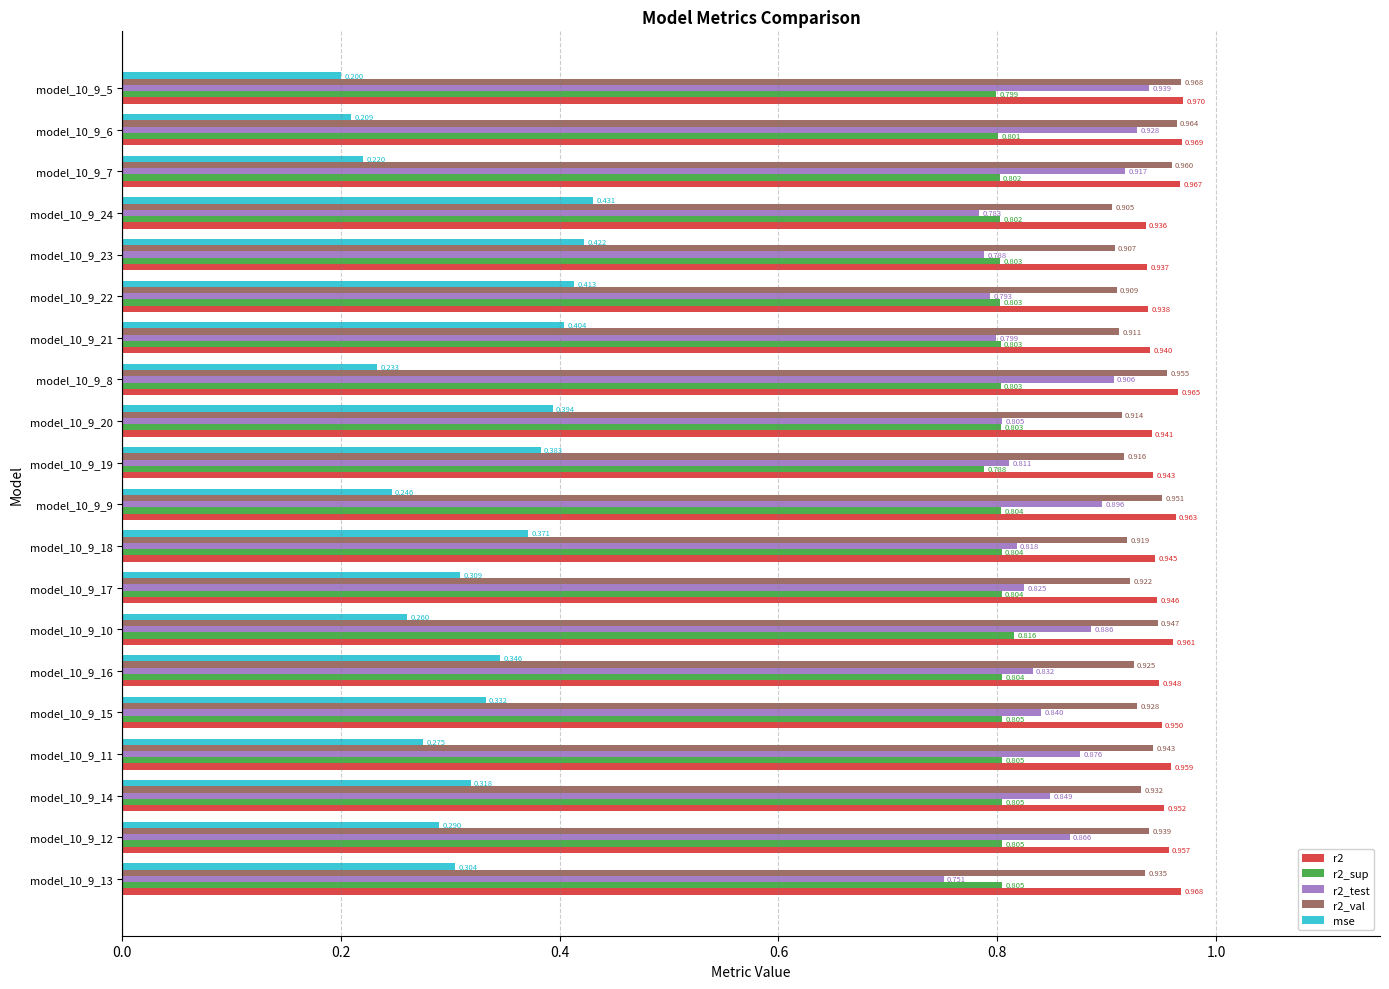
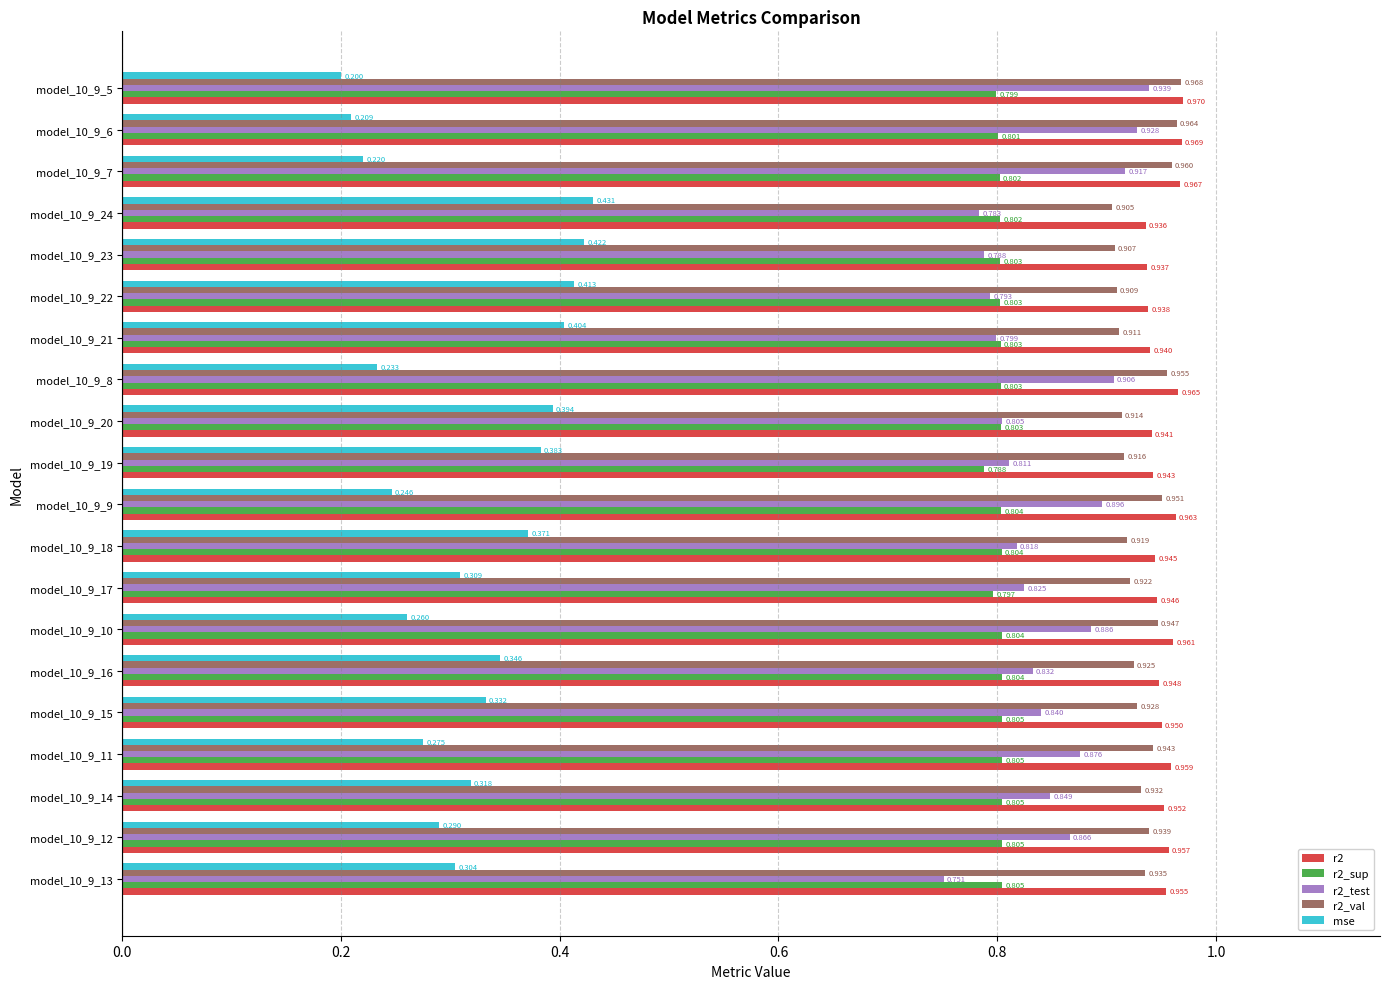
r2_sup, model_10_9_17: 0.804 -> 0.797
r2_sup, model_10_9_10: 0.816 -> 0.804
r2, model_10_9_13: 0.968 -> 0.955
